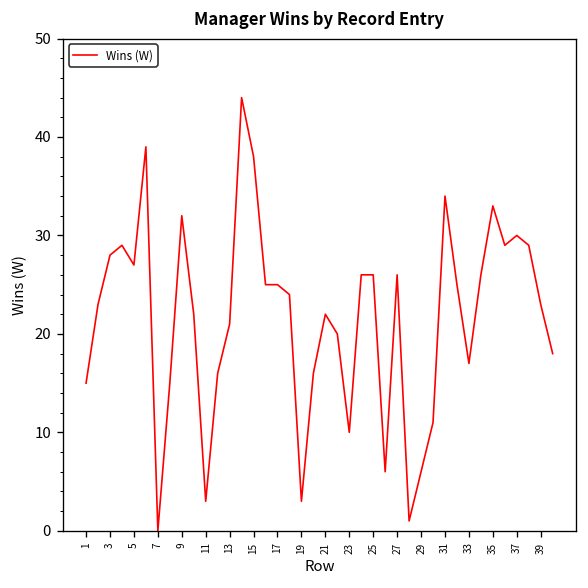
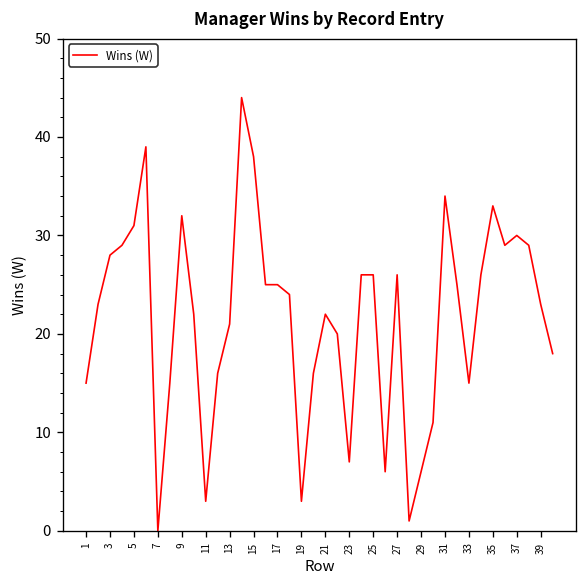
5: 27 -> 31
23: 10 -> 7
33: 17 -> 15
